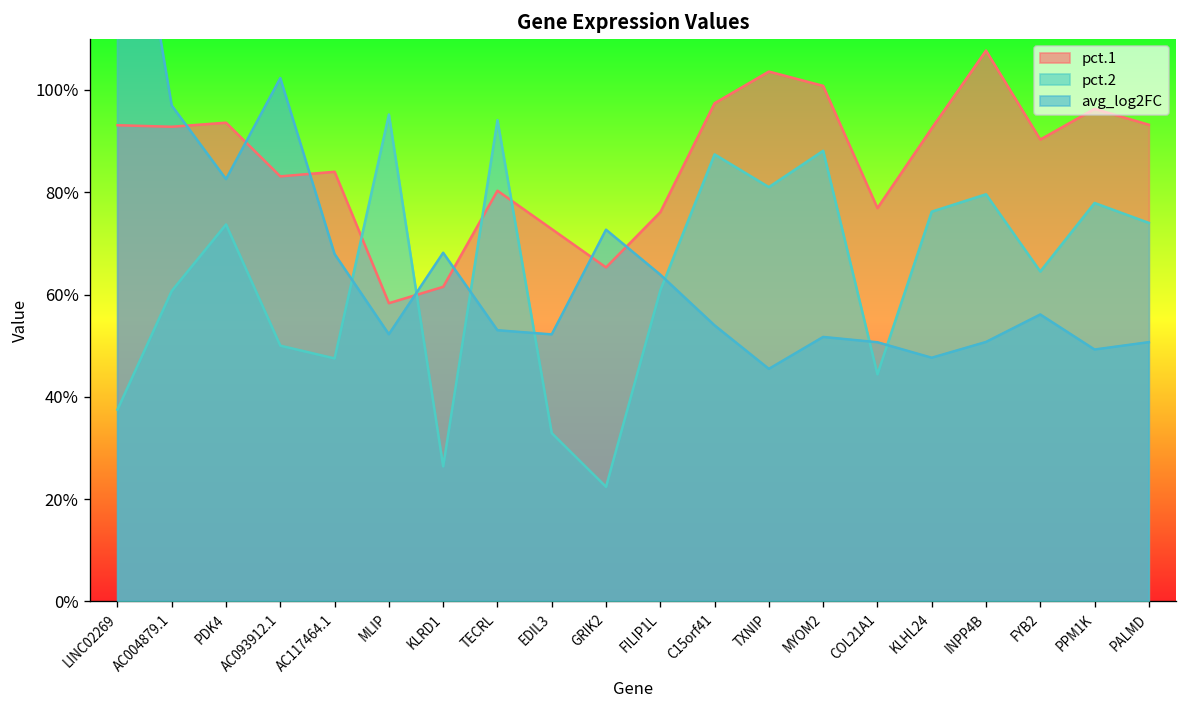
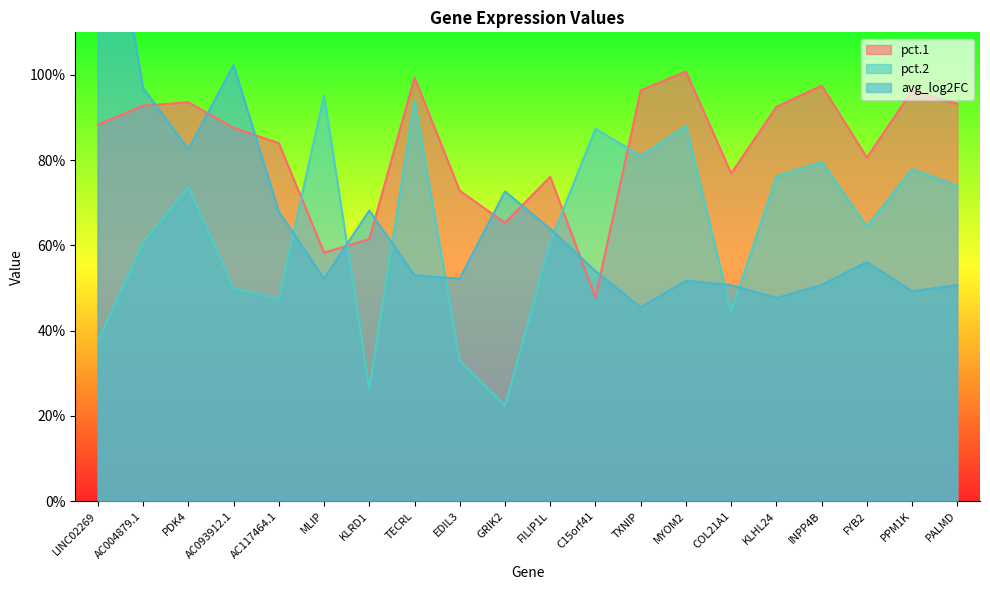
pct.1, LINC02269: 93% -> 88%
pct.1, AC093912.1: 83% -> 88%
pct.1, TECRL: 80% -> 99%
pct.1, C15orf41: 97% -> 48%
pct.1, TXNIP: 104% -> 96%
pct.1, INPP4B: 108% -> 98%
pct.1, FYB2: 90% -> 81%
